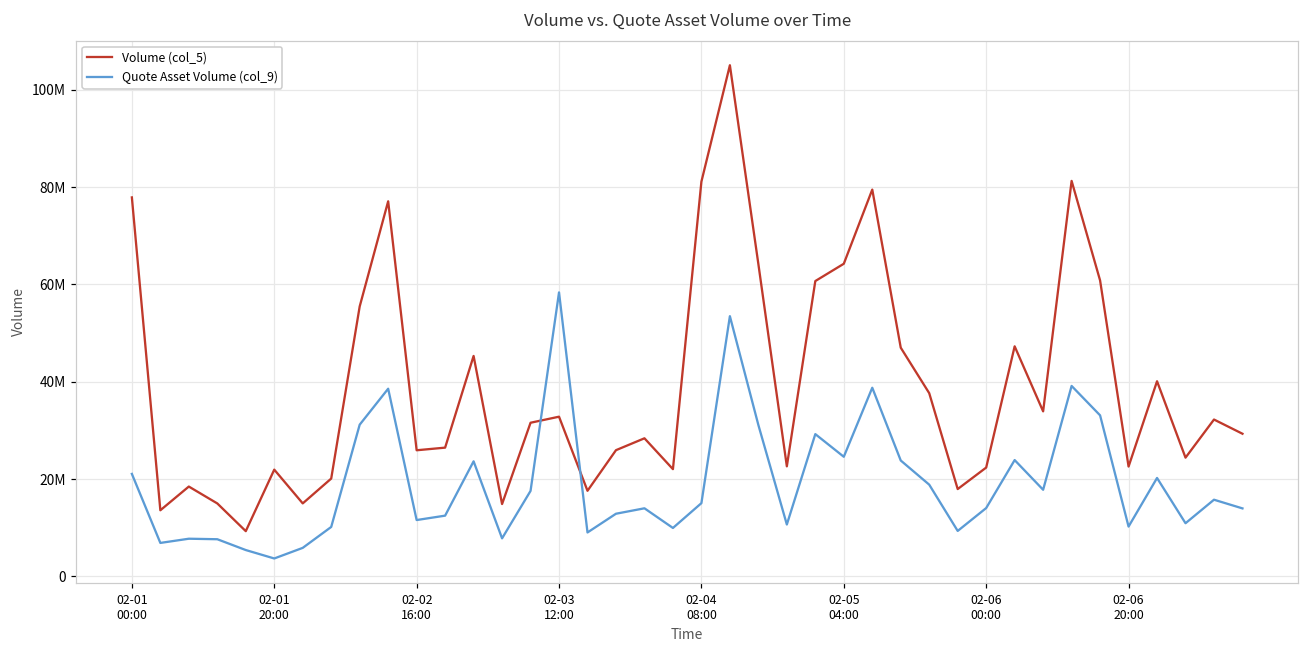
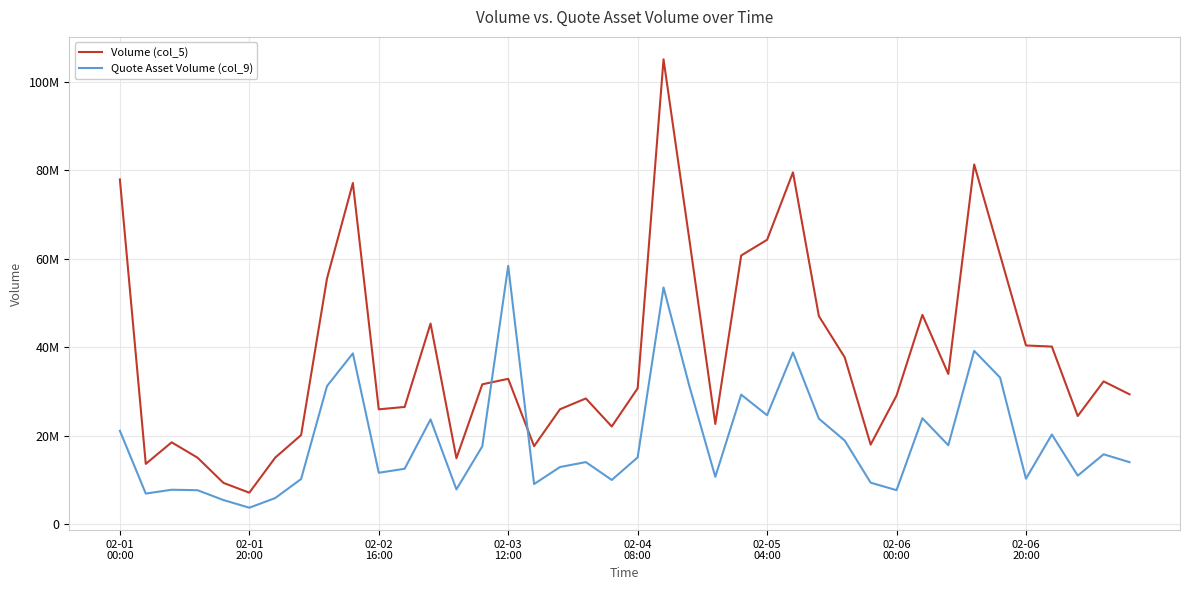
Volume (col_5), 02-01 20:00: 22000000 -> 7000000
Volume (col_5), 02-04 08:00: 81000000 -> 31000000
Volume (col_5), 02-06 00:00: 22000000 -> 29000000
Quote Asset Volume (col_9), 02-06 00:00: 14000000 -> 8000000
Volume (col_5), 02-06 20:00: 23000000 -> 40000000
